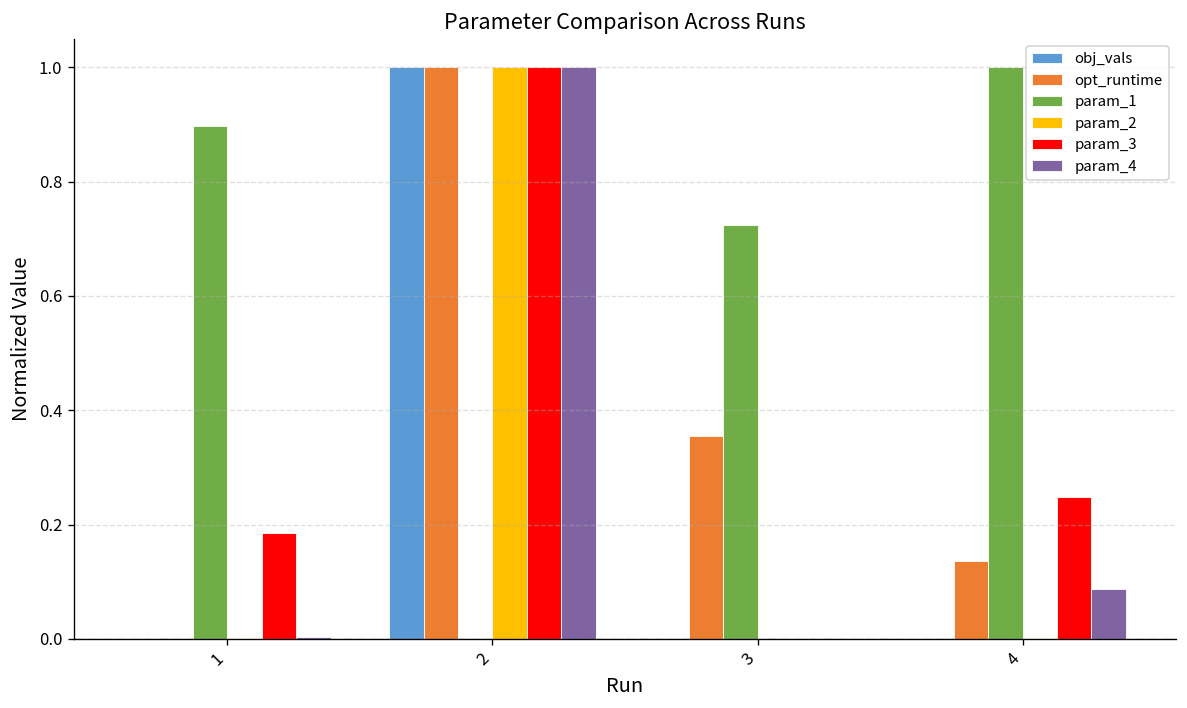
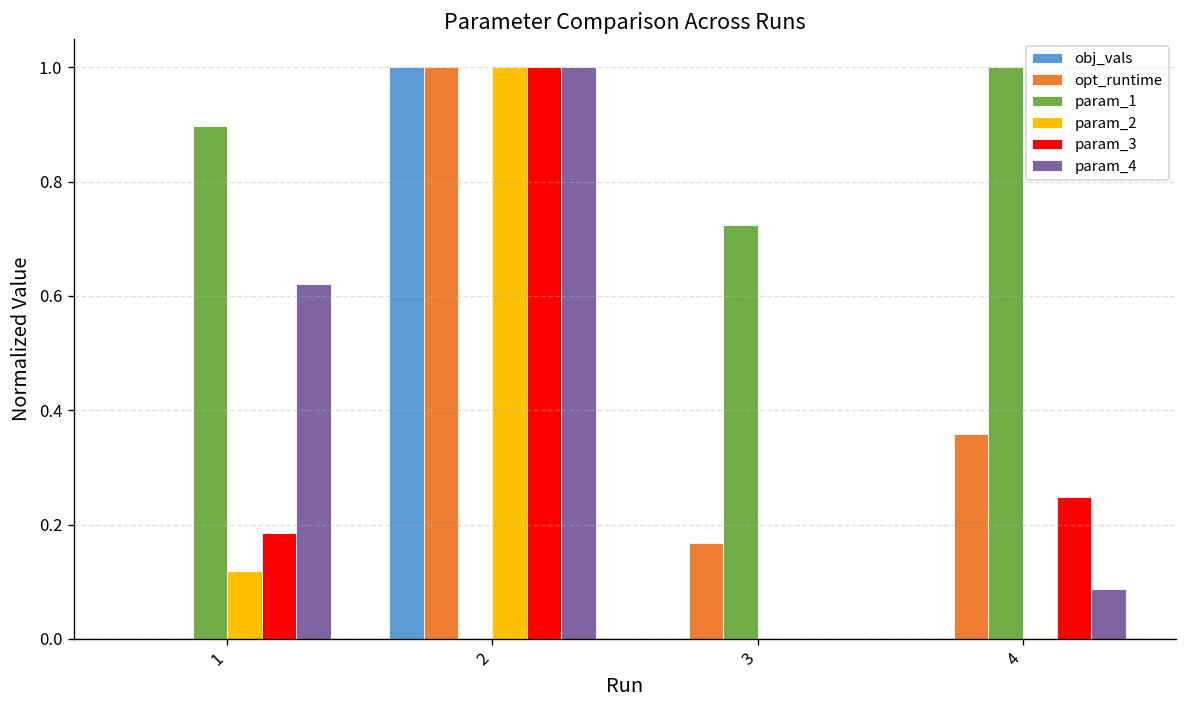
param_2, 1: 0.00 -> 0.12
param_4, 1: 0.00 -> 0.62
opt_runtime, 3: 0.36 -> 0.17
opt_runtime, 4: 0.14 -> 0.36
